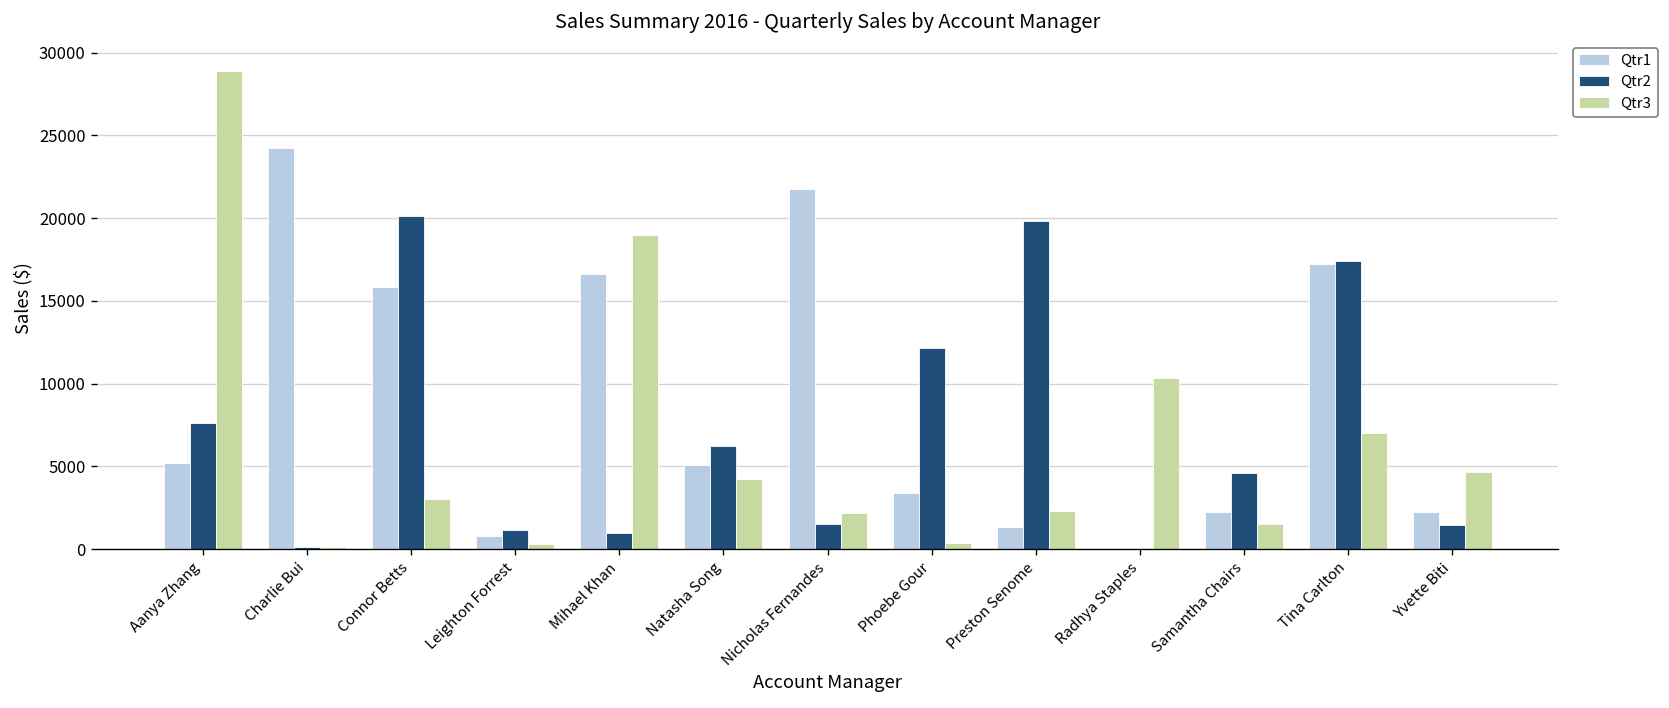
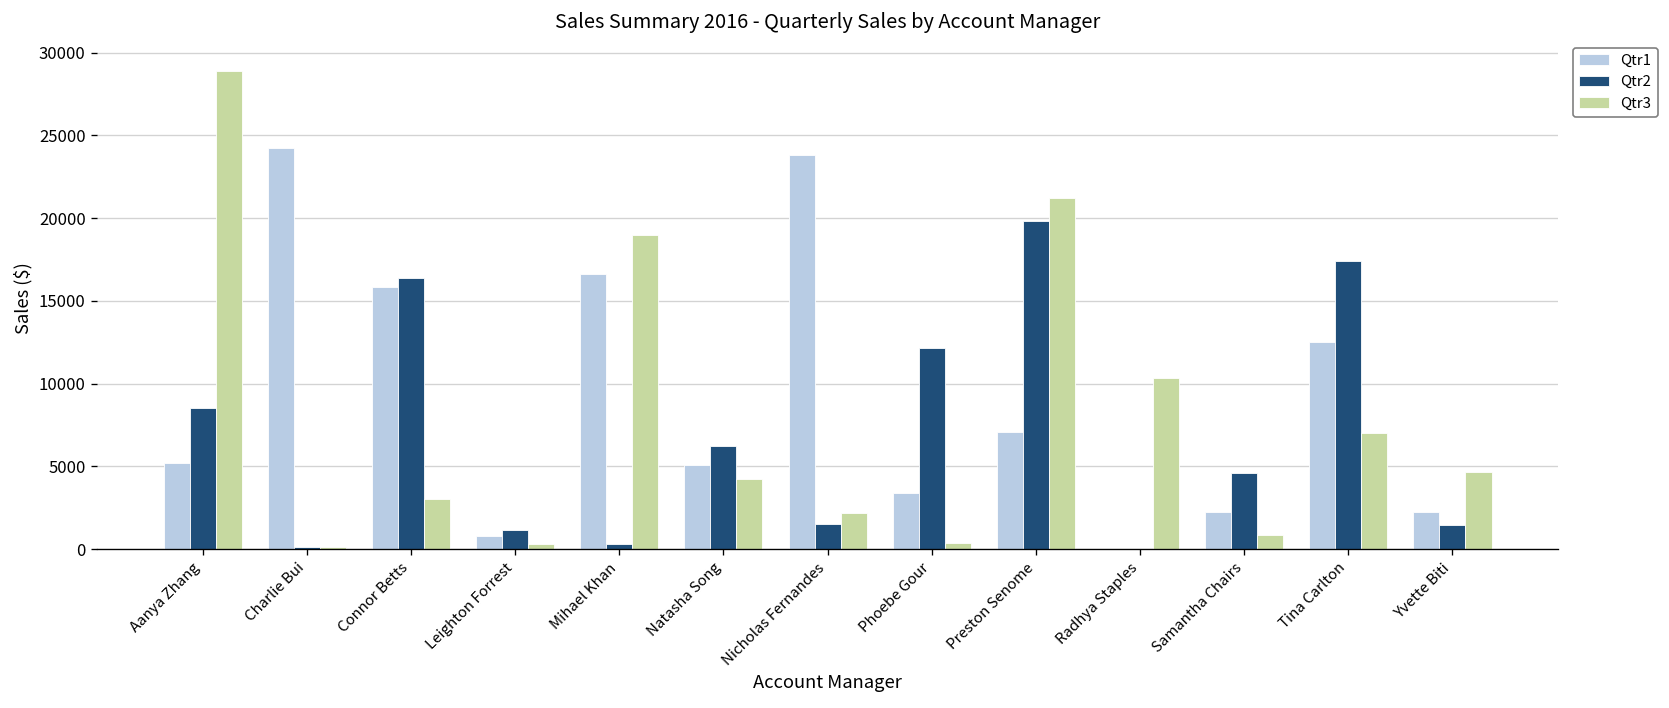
Qtr2, Aanya Zhang: 7600 -> 8500
Qtr2, Connor Betts: 20100 -> 16400
Qtr2, Mihael Khan: 1000 -> 300
Qtr1, Nicholas Fernandes: 21800 -> 23800
Qtr1, Preston Senome: 1300 -> 7100
Qtr3, Preston Senome: 2300 -> 21200
Qtr3, Samantha Chairs: 1500 -> 900
Qtr1, Tina Carlton: 17200 -> 12500
